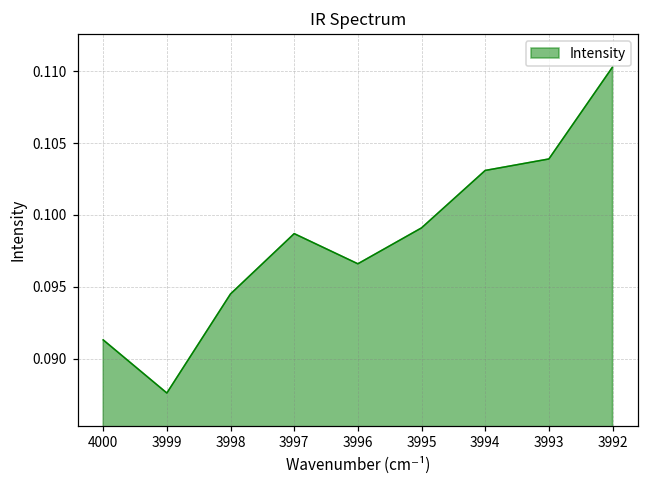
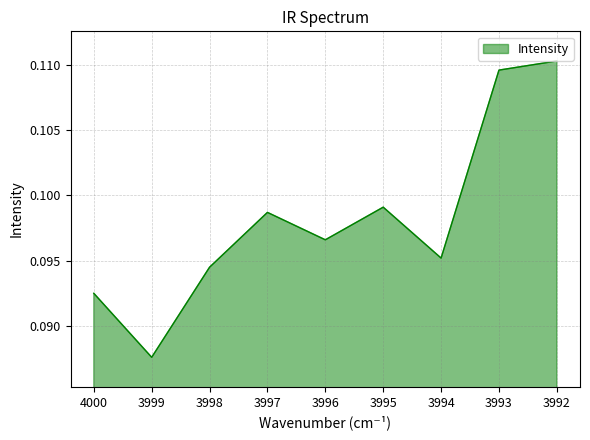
4000: 0.0913 -> 0.0925
3994: 0.1031 -> 0.0952
3993: 0.1039 -> 0.1096
